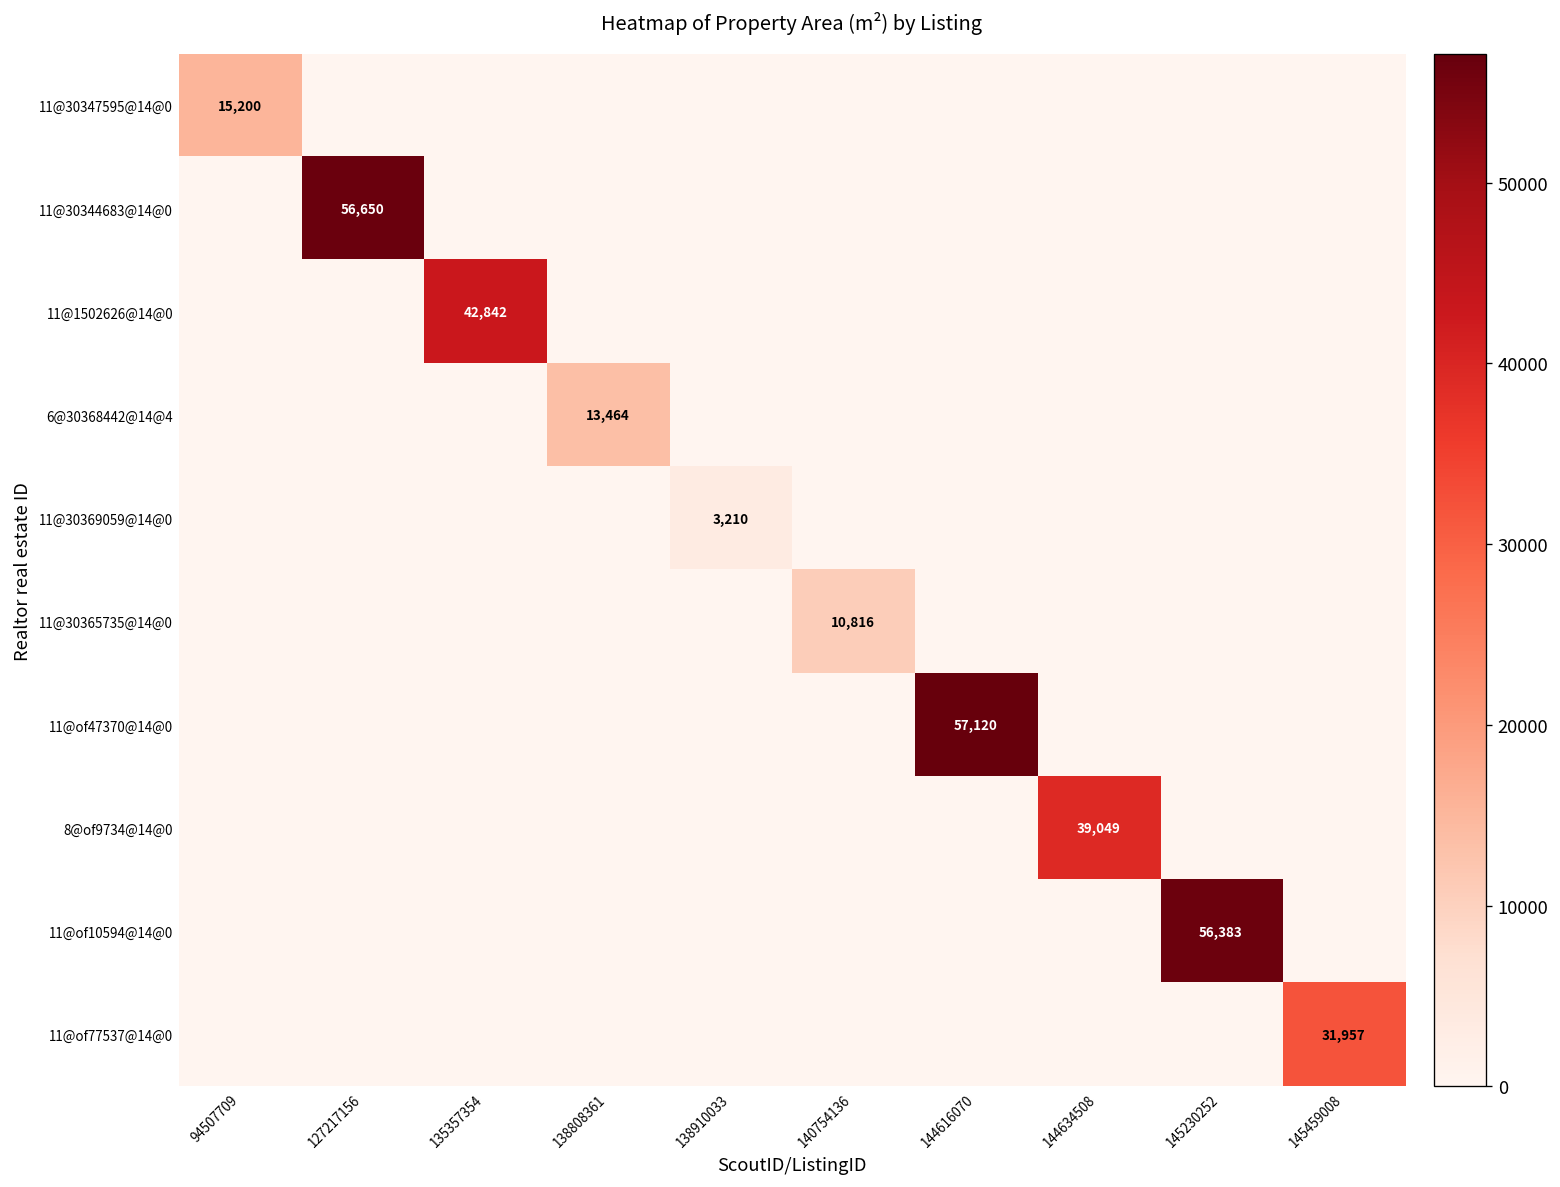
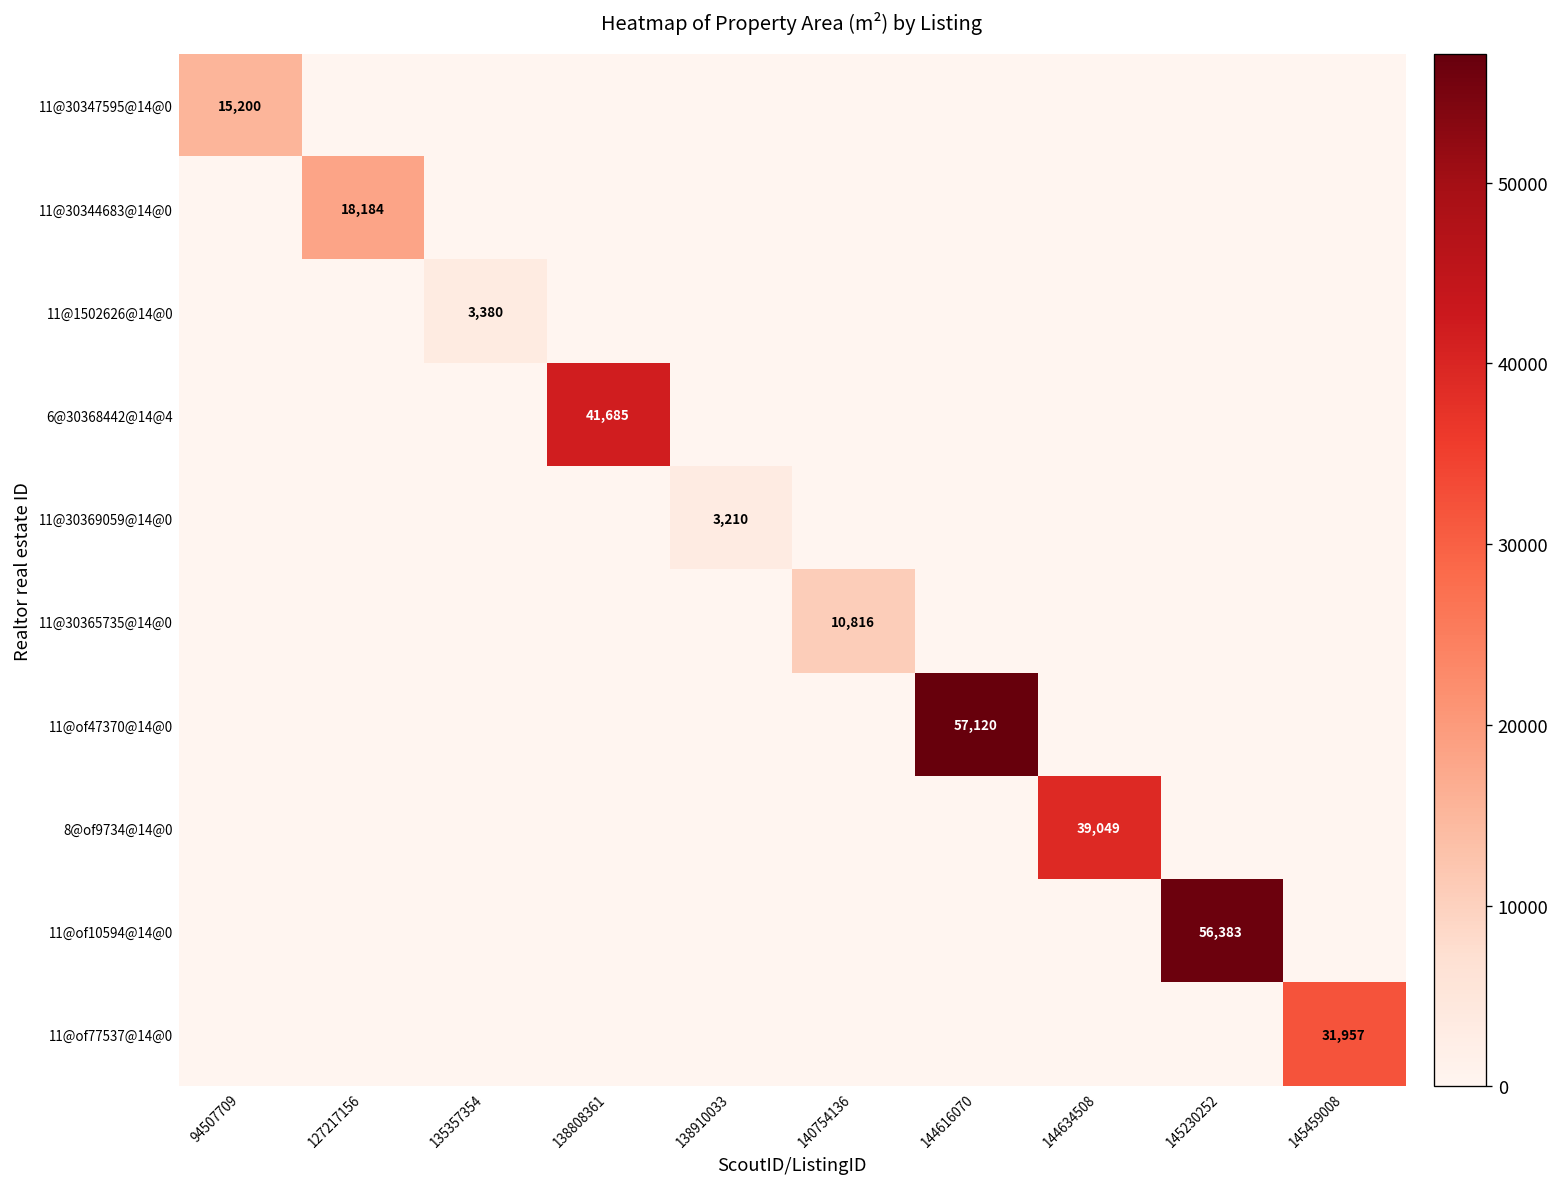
11@30344683@14@0, 127217156: 56,650 -> 18,184
11@1502626@14@0, 135357354: 42,842 -> 3,380
6@30368442@14@4, 138808361: 13,464 -> 41,685
